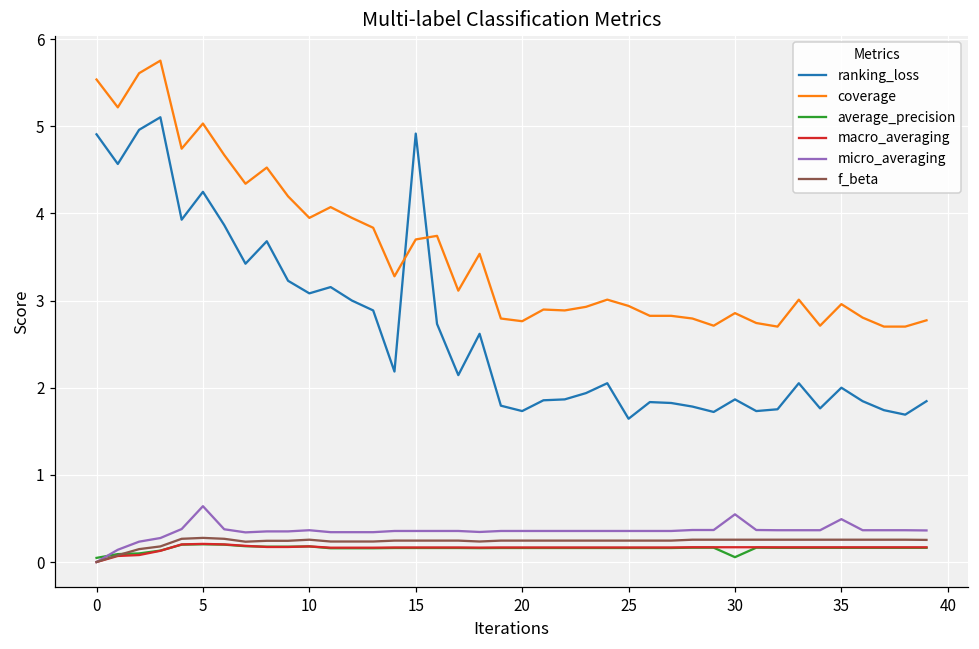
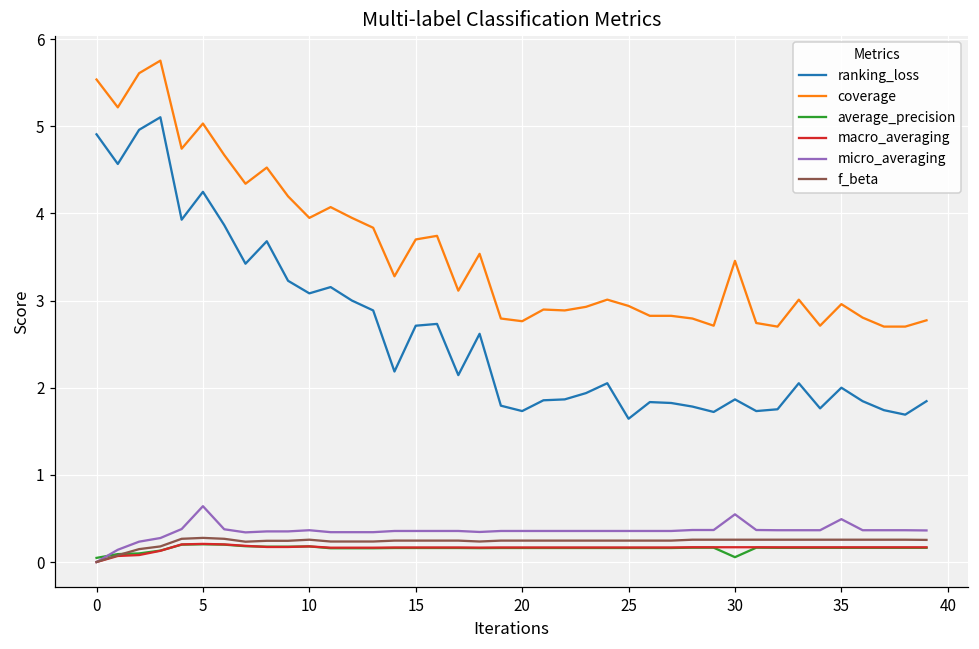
ranking_loss, 15: 4.9 -> 2.7
coverage, 30: 2.9 -> 3.5
